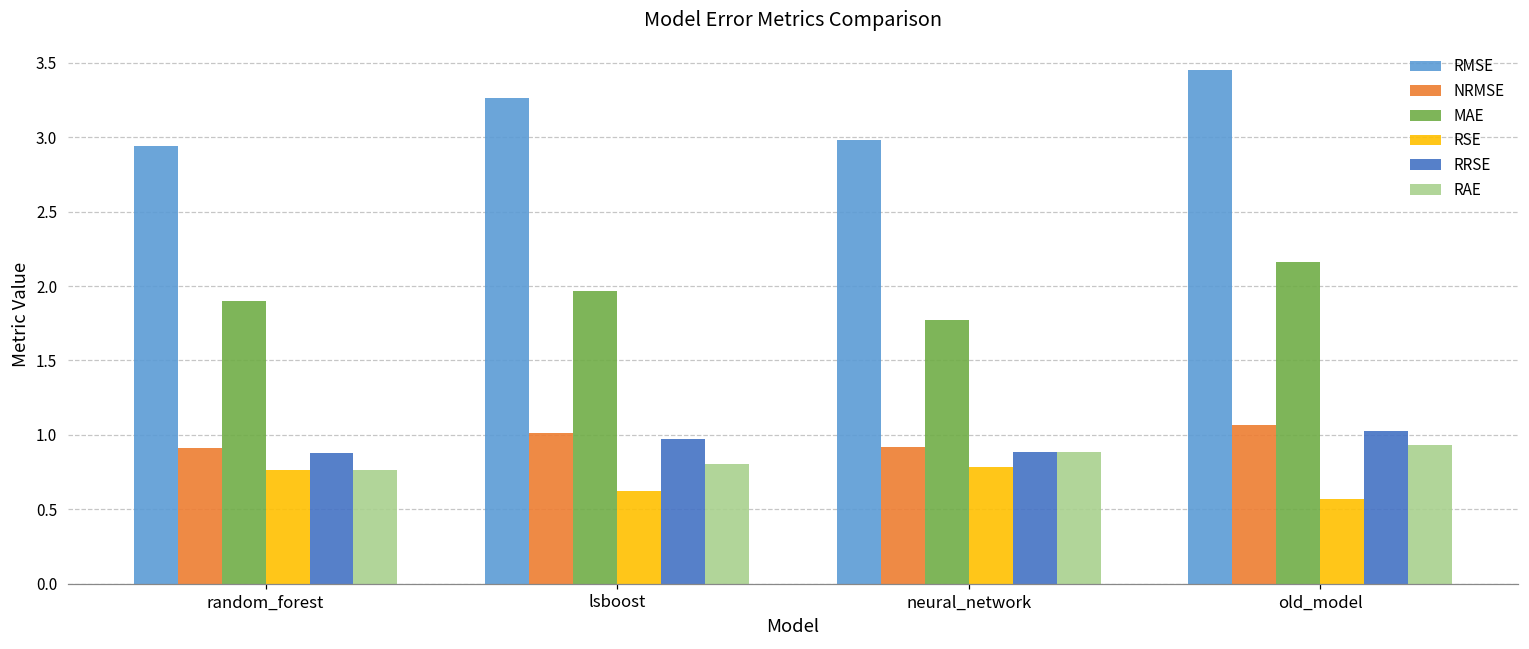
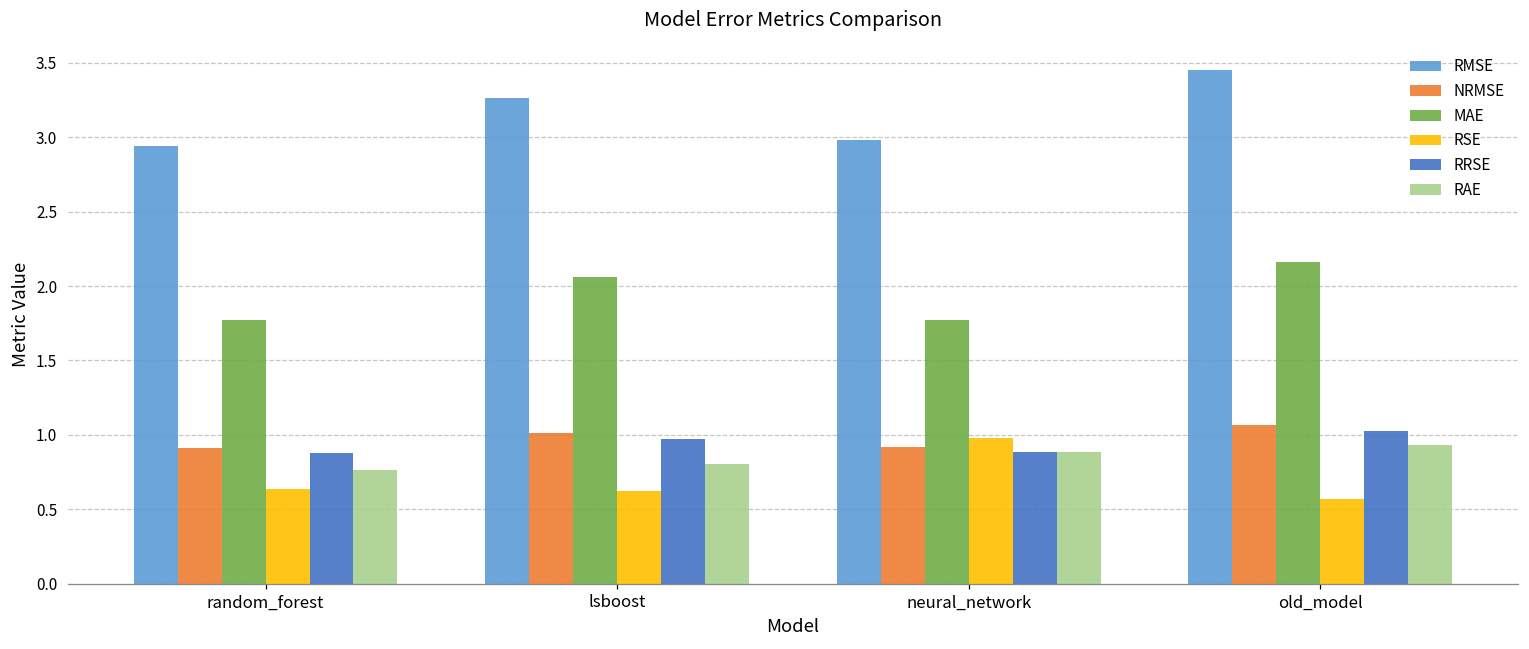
MAE, random_forest: 1.90 -> 1.77
RSE, random_forest: 0.77 -> 0.63
MAE, lsboost: 1.97 -> 2.06
RSE, neural_network: 0.79 -> 0.98
